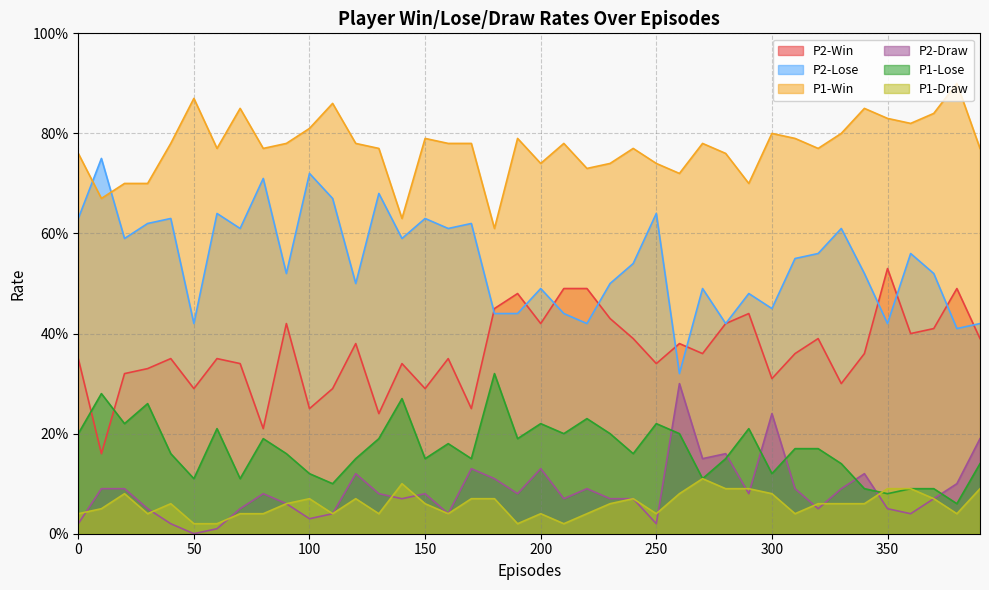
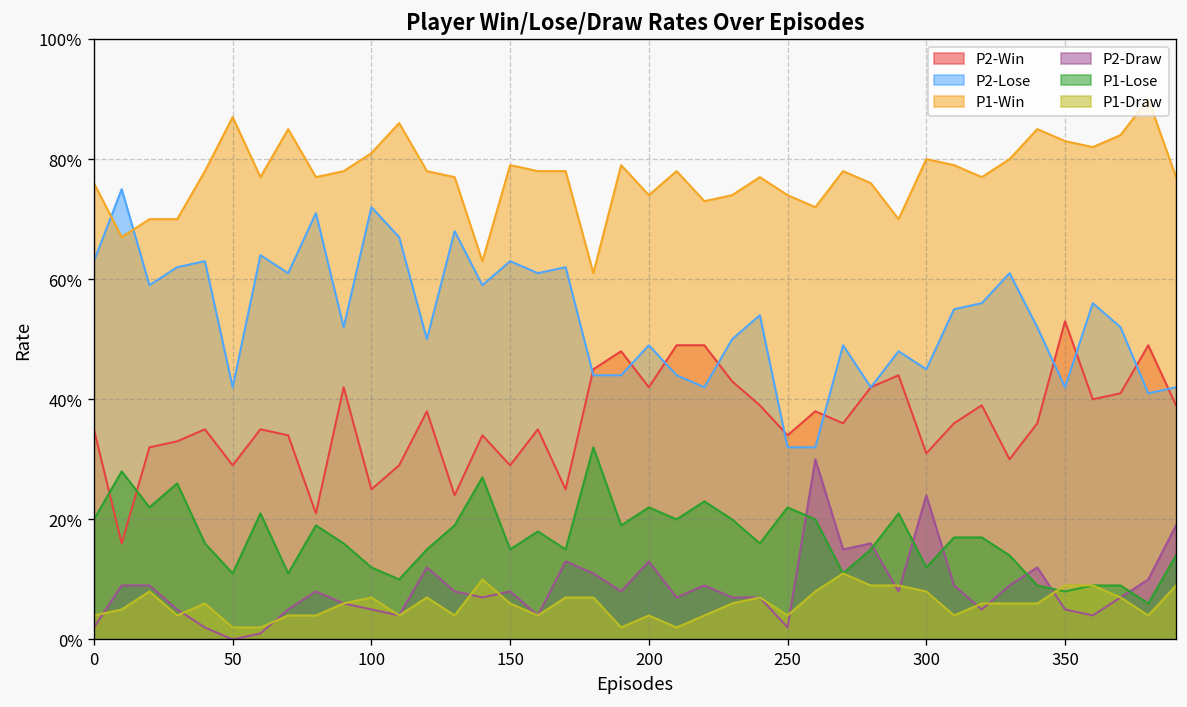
P2-Draw, 100: 3% -> 5%
P2-Lose, 250: 64% -> 32%
